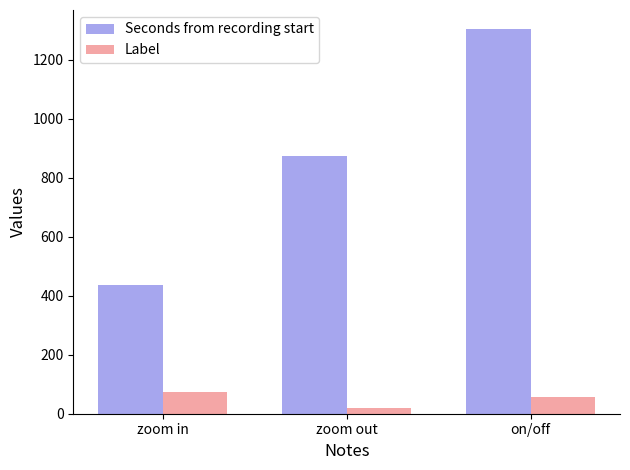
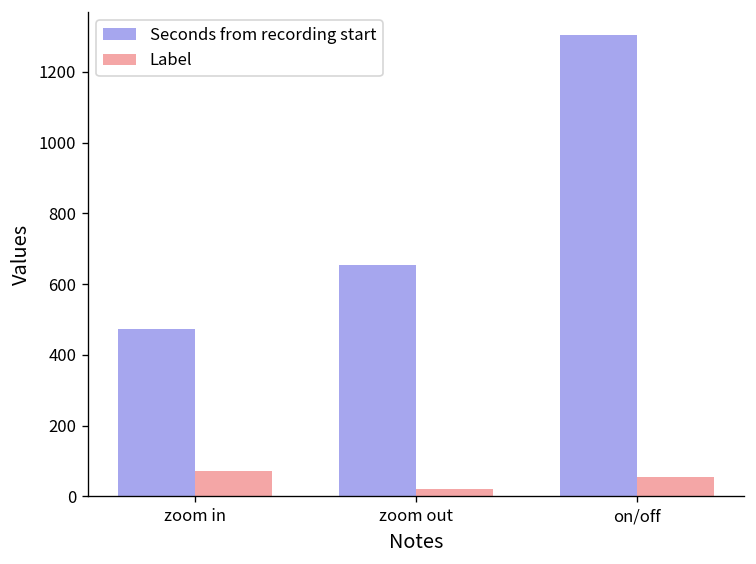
Seconds from recording start, zoom in: 440 -> 470
Seconds from recording start, zoom out: 880 -> 650
